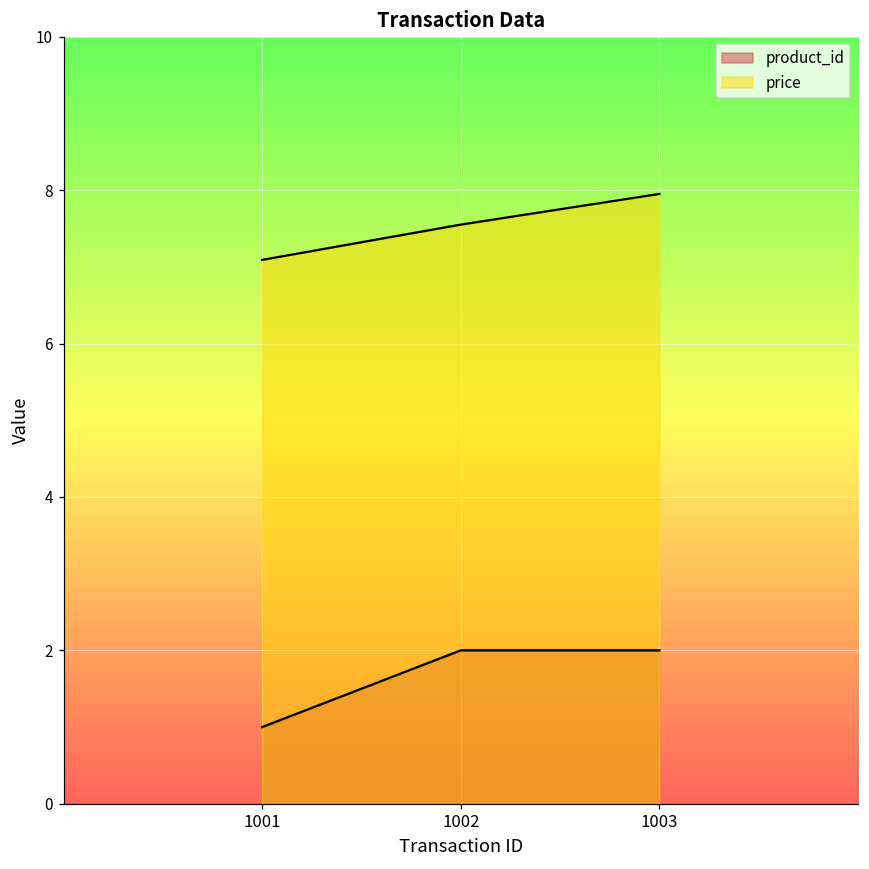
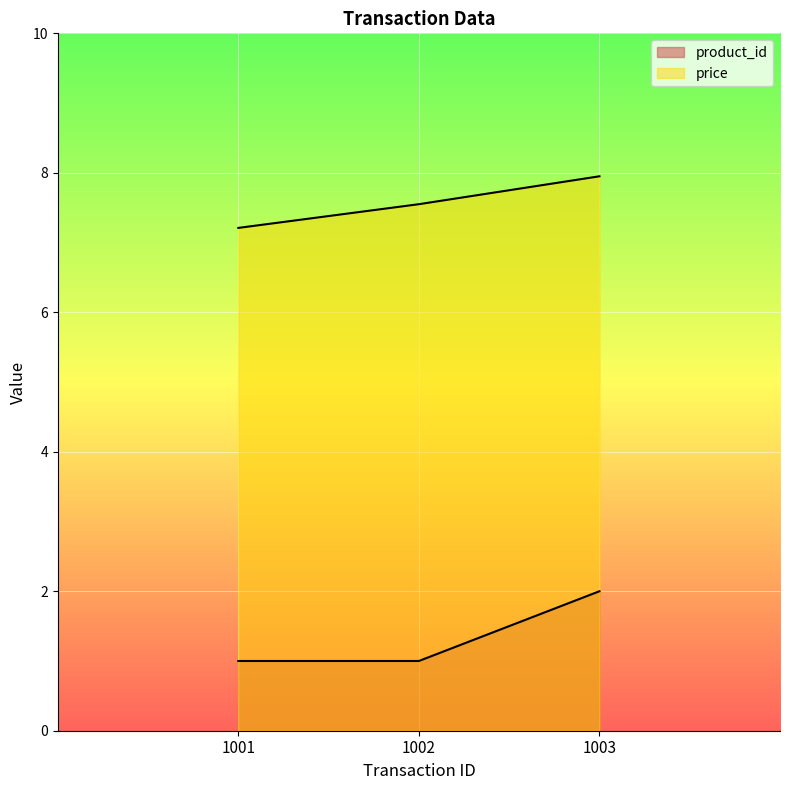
price, 1001: 7.1 -> 7.2
product_id, 1002: 2 -> 1
